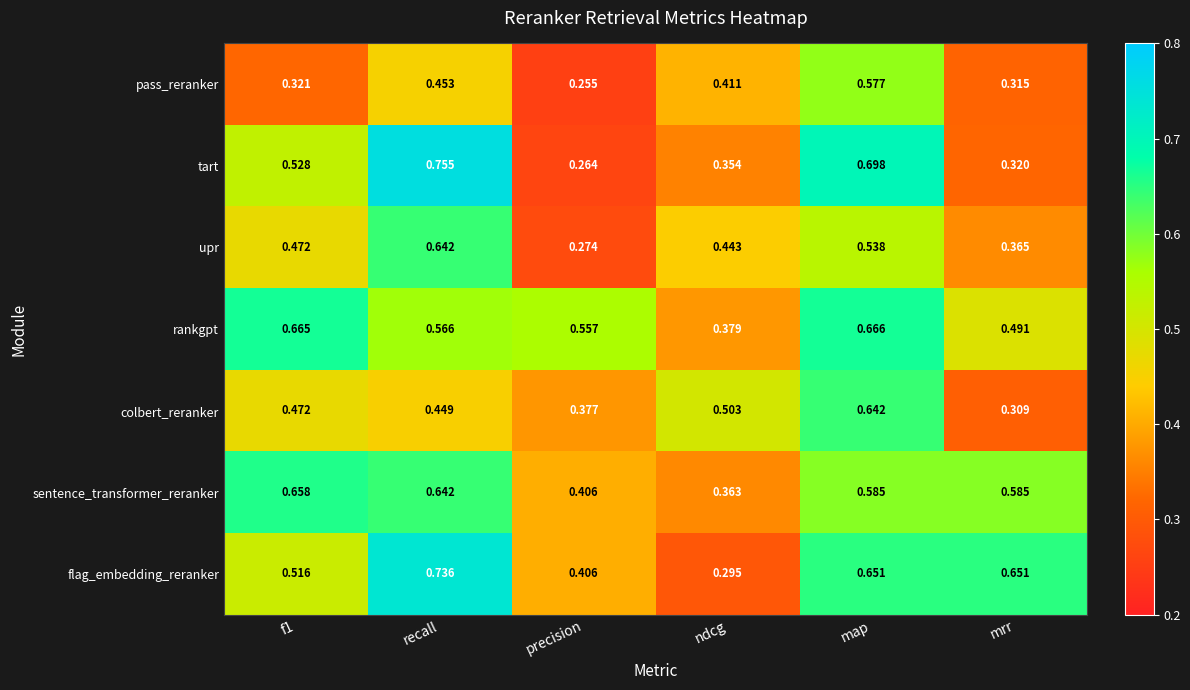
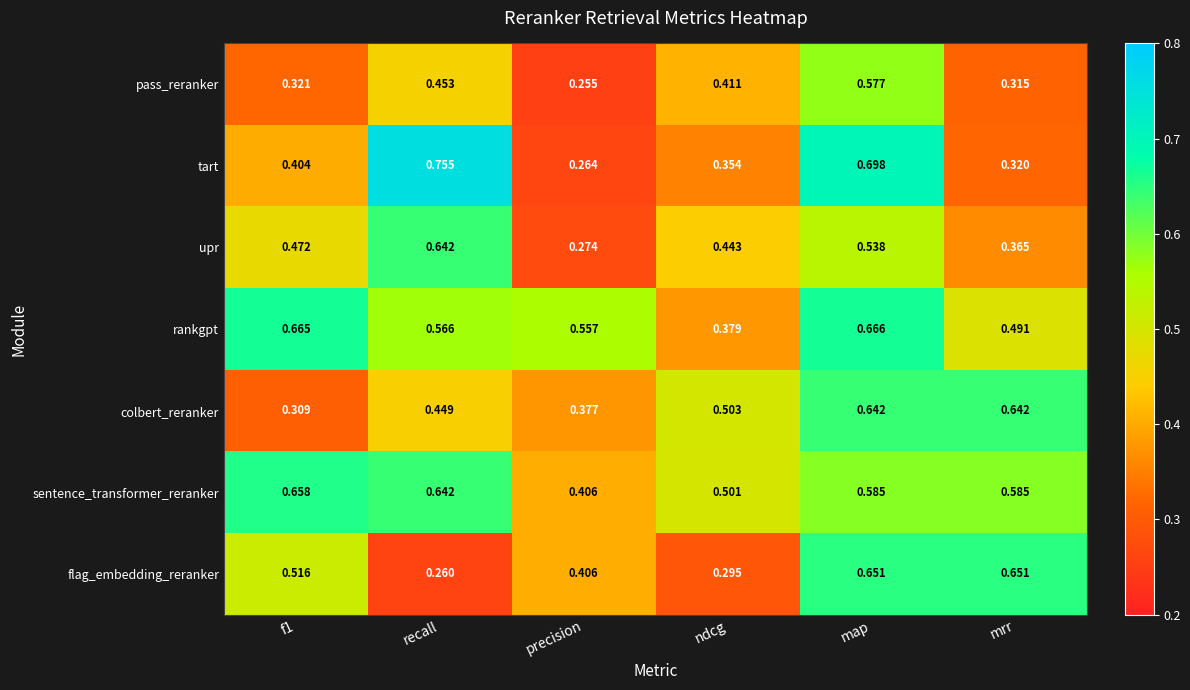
tart, f1: 0.528 -> 0.404
colbert_reranker, f1: 0.472 -> 0.309
colbert_reranker, mrr: 0.309 -> 0.642
sentence_transformer_reranker, ndcg: 0.363 -> 0.501
flag_embedding_reranker, recall: 0.736 -> 0.260
